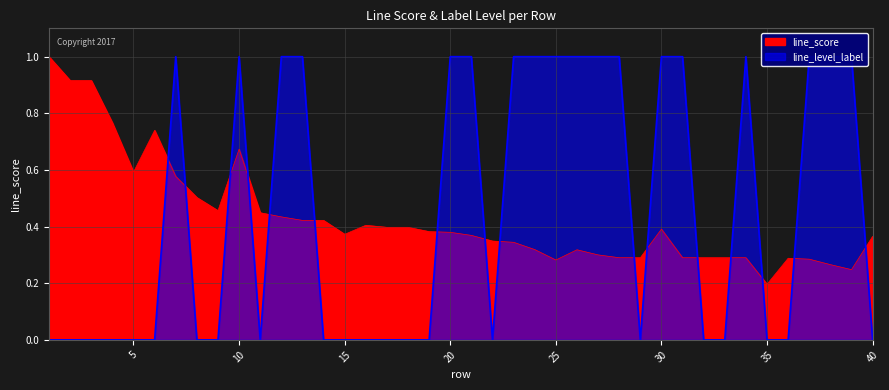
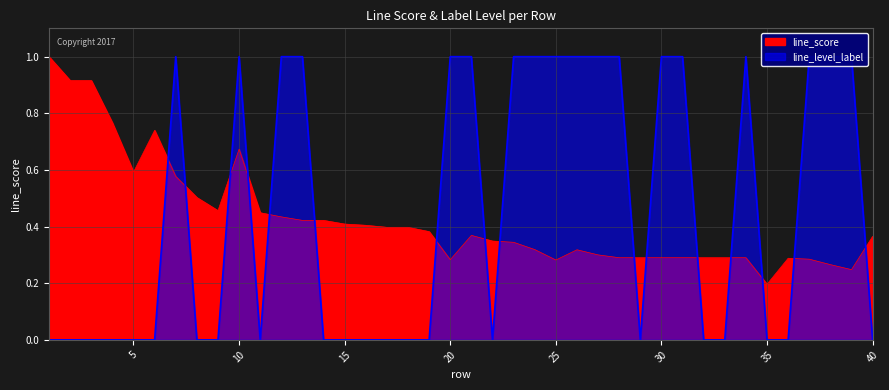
line_score, 15: 0.37 -> 0.41
line_score, 20: 0.38 -> 0.28
line_score, 30: 0.39 -> 0.29
